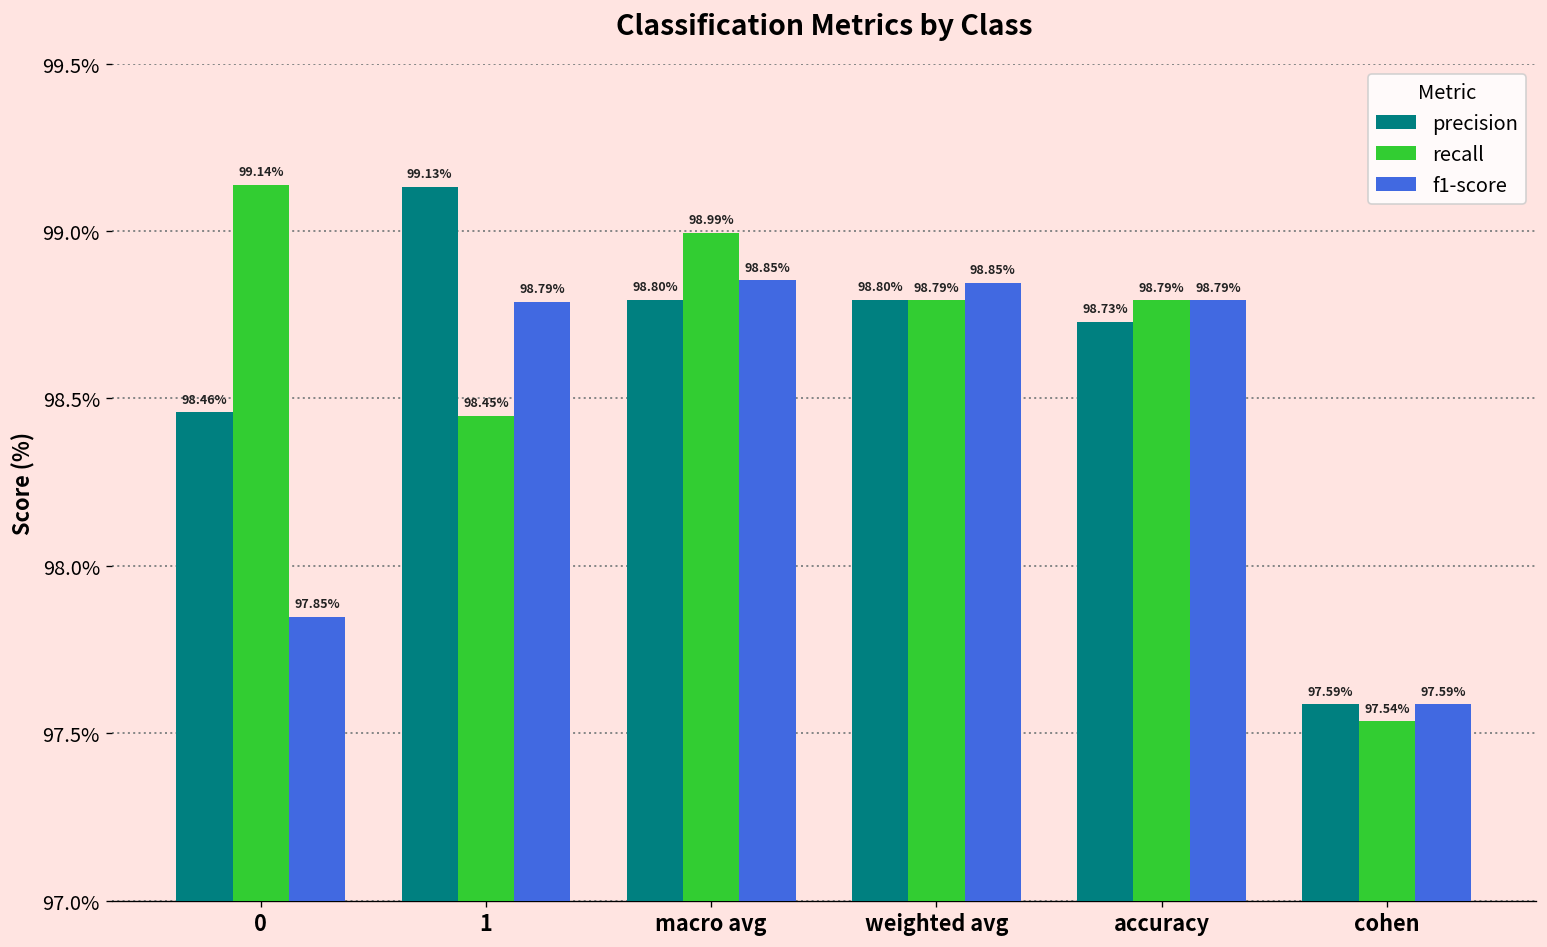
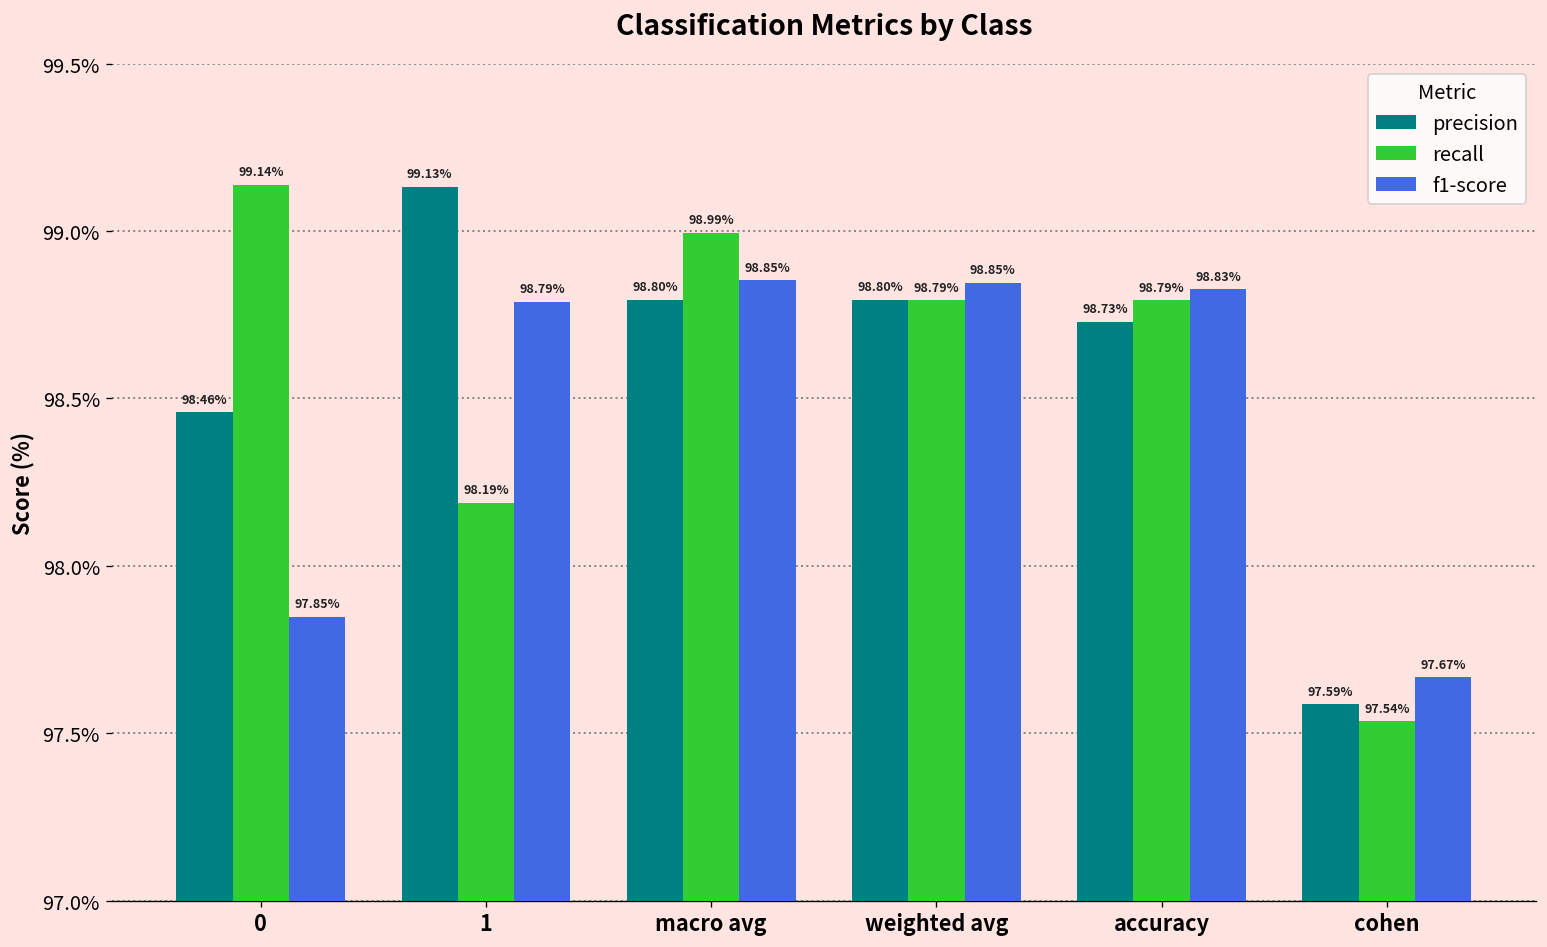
recall, 1: 98.45% -> 98.19%
f1-score, accuracy: 98.79% -> 98.83%
f1-score, cohen: 97.59% -> 97.67%
